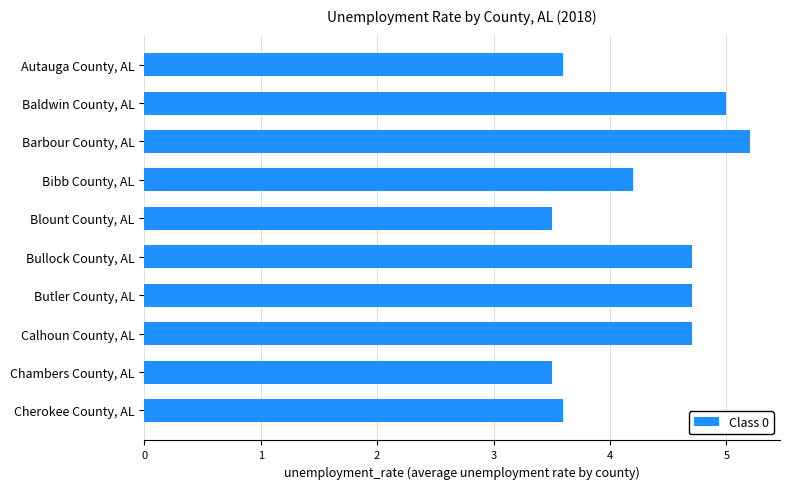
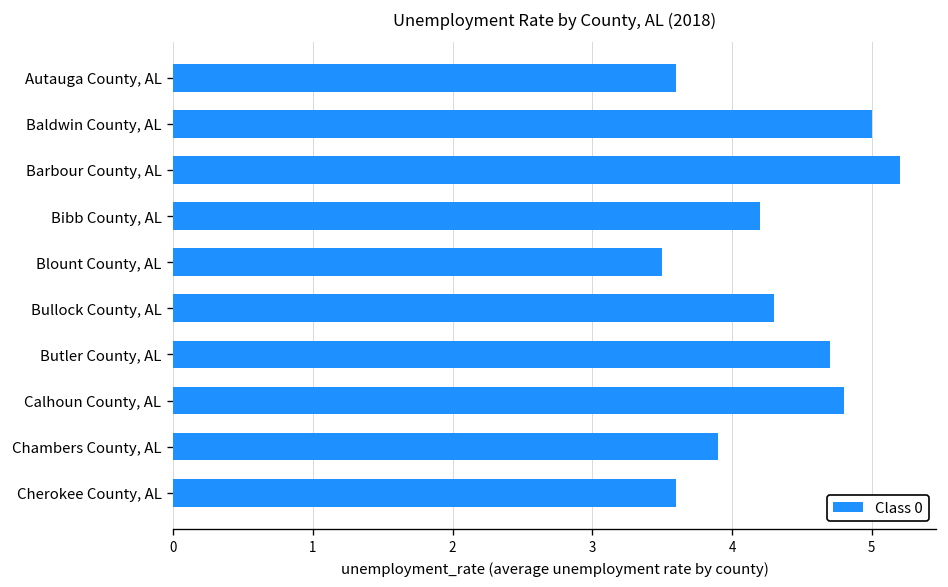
Bullock County, AL: 4.7 -> 4.3
Calhoun County, AL: 4.7 -> 4.8
Chambers County, AL: 3.5 -> 3.9
